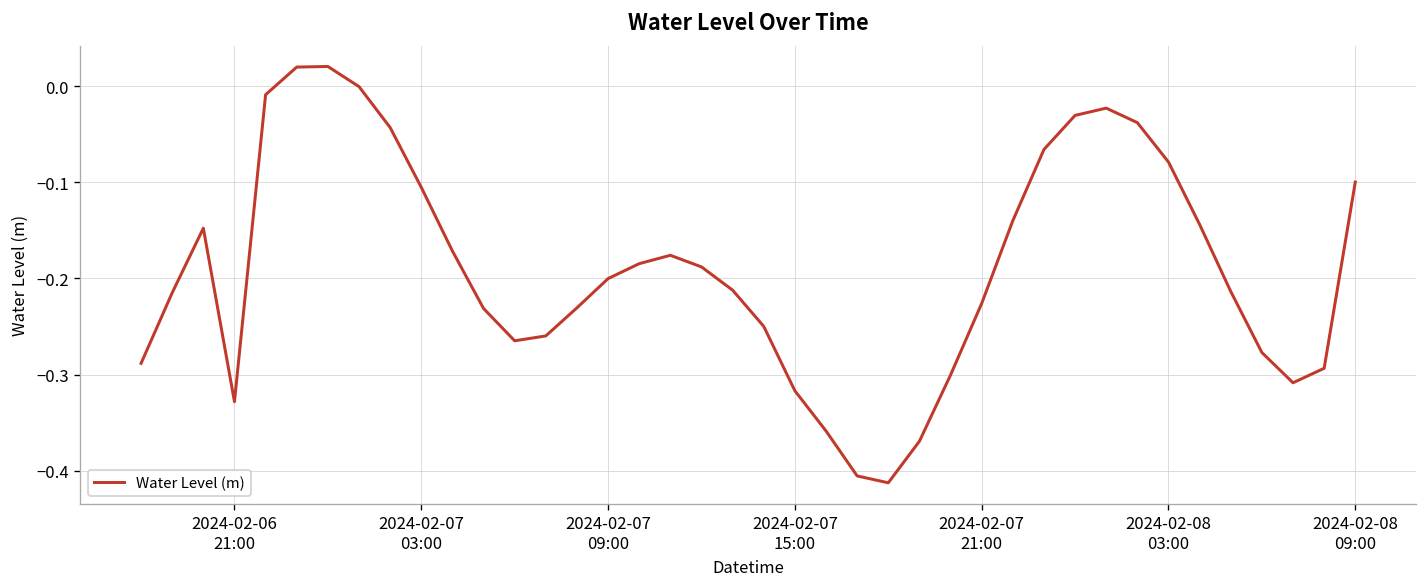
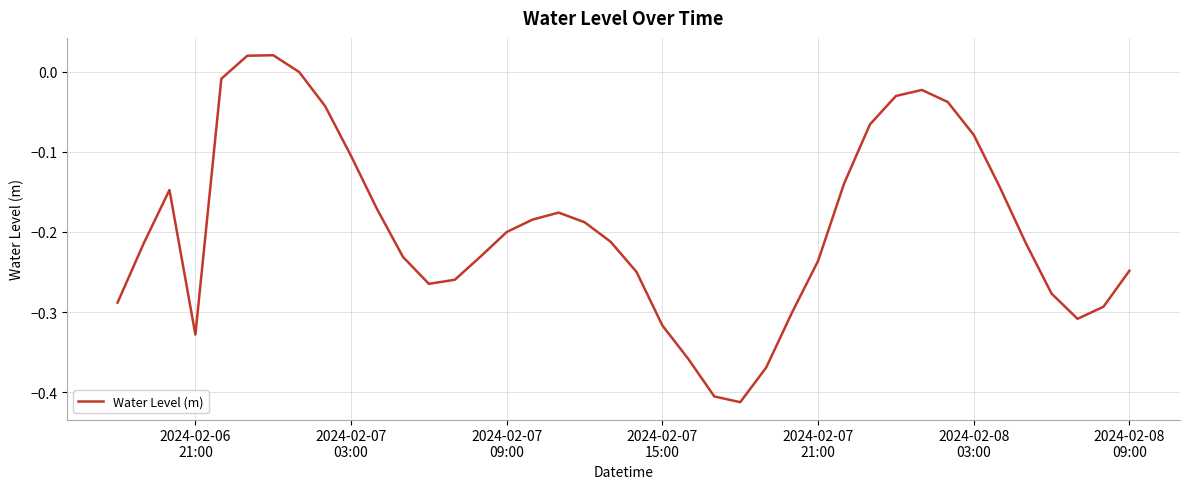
2024-02-07 21:00: -0.23 -> -0.24
2024-02-08 09:00: -0.10 -> -0.25
